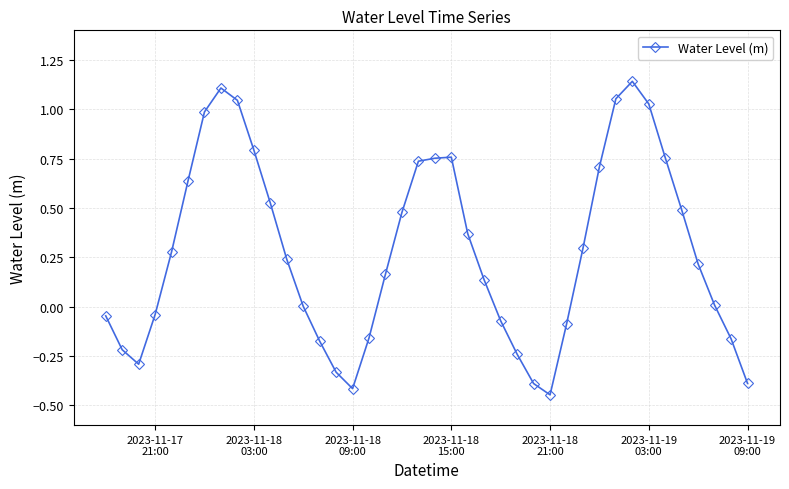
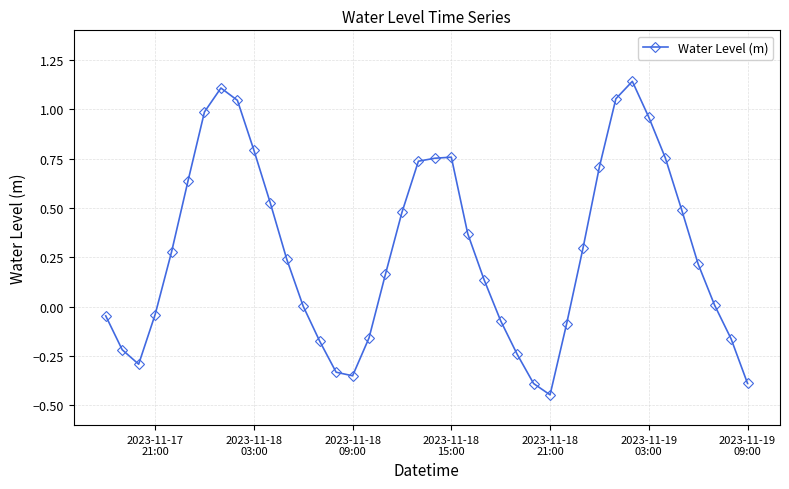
2023-11-18 09:00: -0.42 -> -0.35
2023-11-19 03:00: 1.03 -> 0.96
